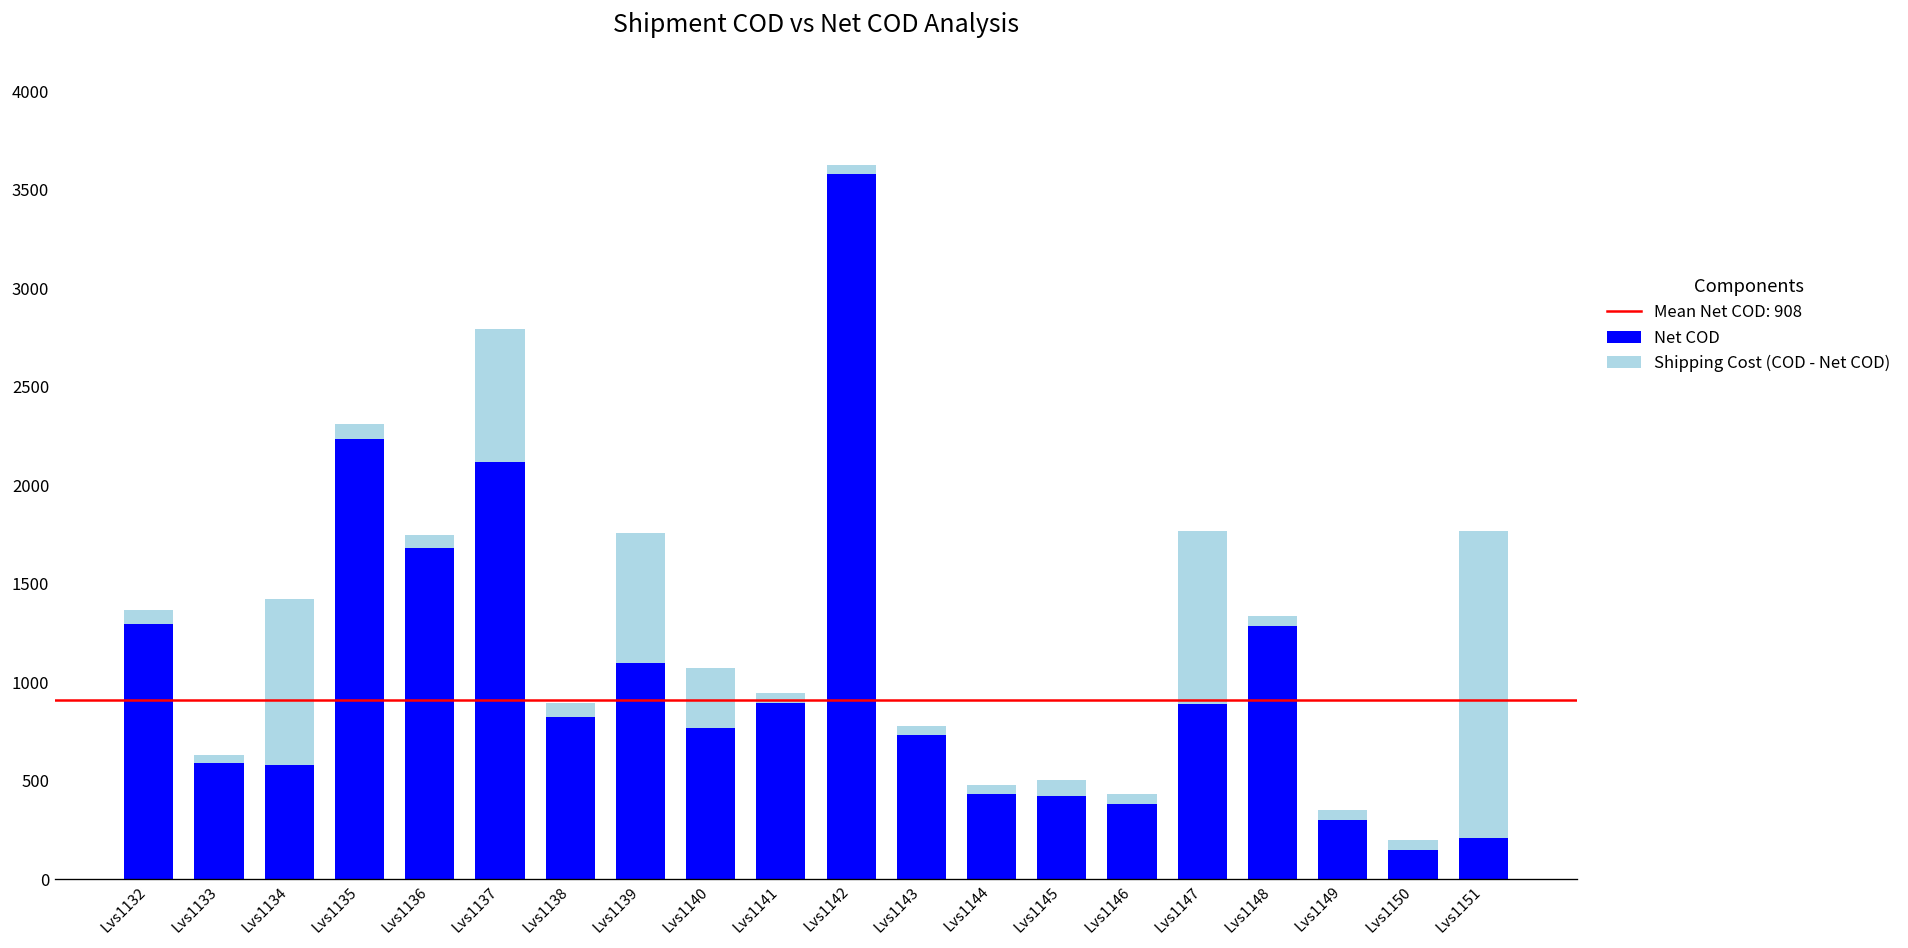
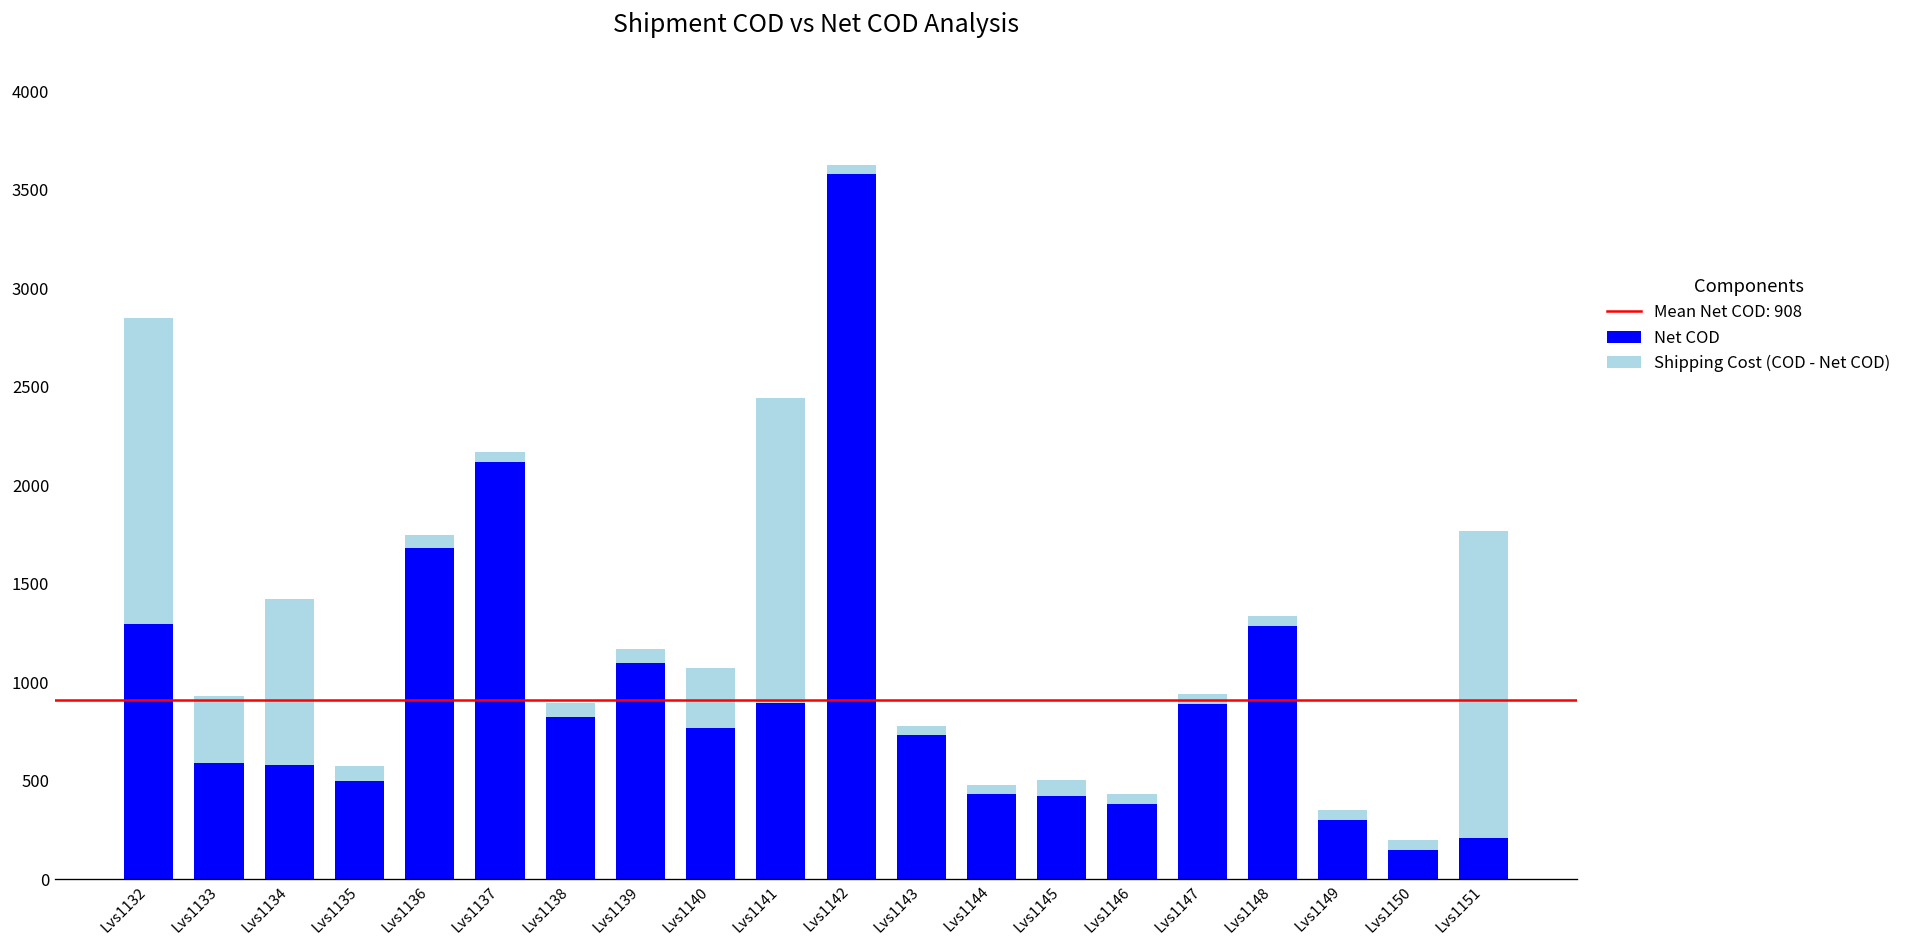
Shipping Cost (COD - Net COD), Lvs1132: 70 -> 1550
Shipping Cost (COD - Net COD), Lvs1133: 40 -> 340
Net COD, Lvs1135: 2240 -> 500
Shipping Cost (COD - Net COD), Lvs1137: 680 -> 50
Shipping Cost (COD - Net COD), Lvs1139: 660 -> 70
Shipping Cost (COD - Net COD), Lvs1141: 50 -> 1550
Shipping Cost (COD - Net COD), Lvs1147: 880 -> 50
